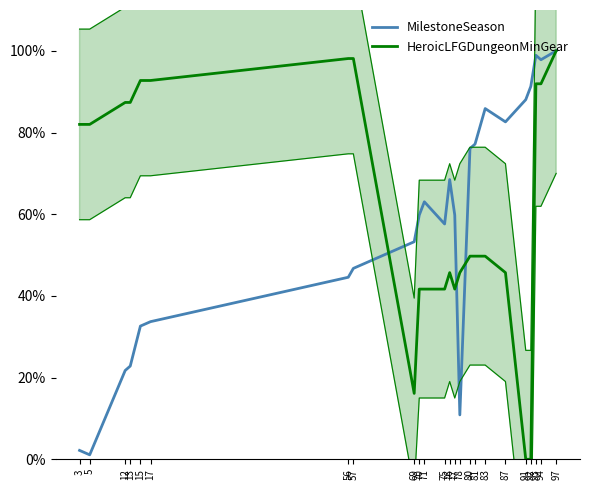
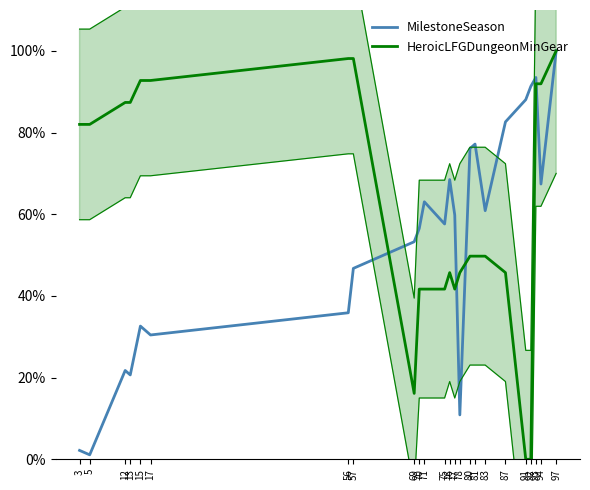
MilestoneSeason, 13: 23% -> 21%
MilestoneSeason, 17: 34% -> 30%
MilestoneSeason, 56: 45% -> 36%
MilestoneSeason, 70: 60% -> 57%
MilestoneSeason, 83: 86% -> 61%
MilestoneSeason, 93: 99% -> 93%
MilestoneSeason, 94: 98% -> 67%
